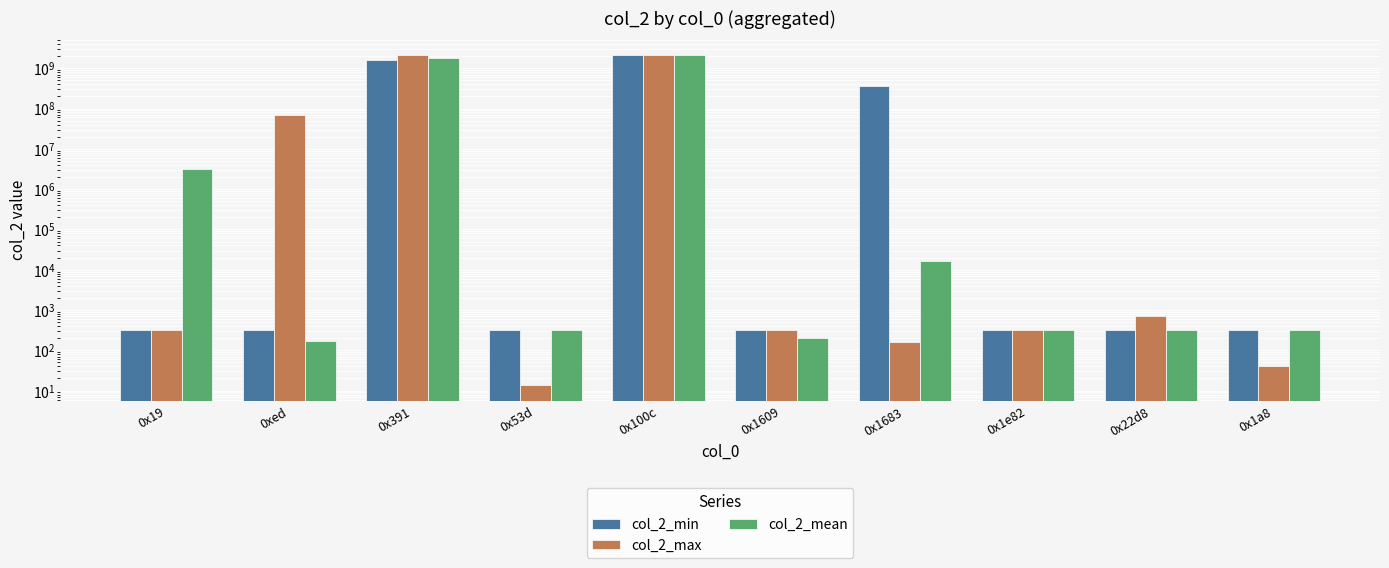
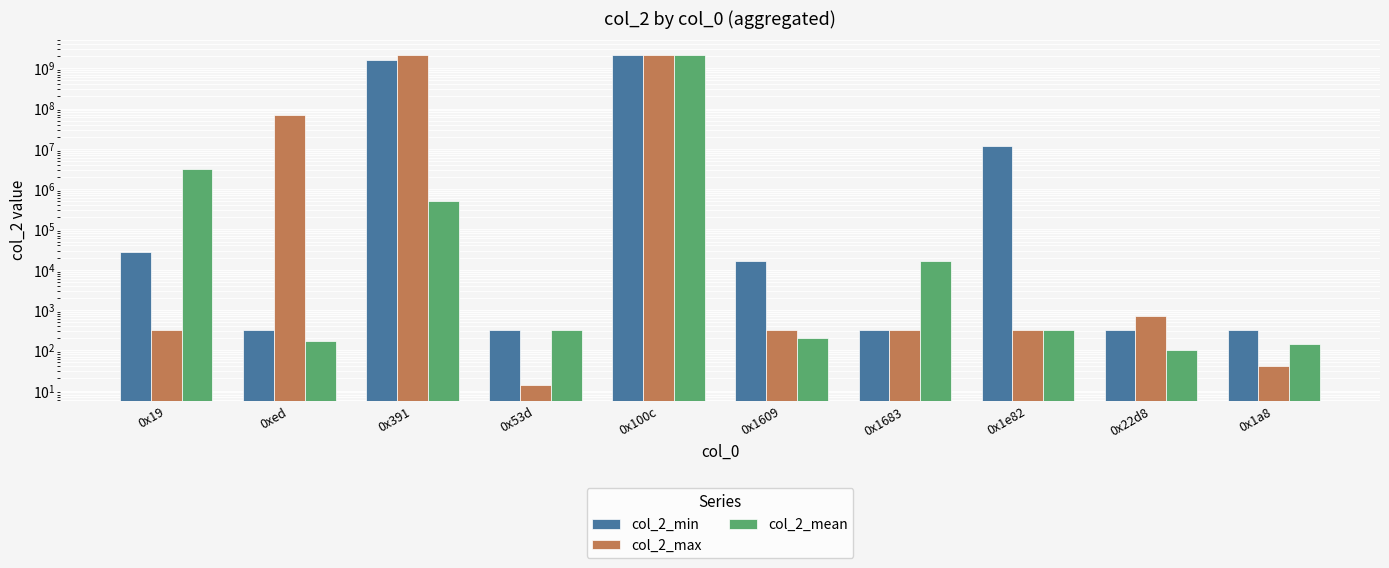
col_2_min, 0x19: 300 -> 30000
col_2_mean, 0x391: 2000000000 -> 500000
col_2_min, 0x1609: 300 -> 16000
col_2_min, 0x1683: 400000000 -> 300
col_2_max, 0x1683: 160 -> 300
col_2_min, 0x1e82: 300 -> 12000000
col_2_mean, 0x22d8: 300 -> 100
col_2_mean, 0x1a8: 300 -> 140
